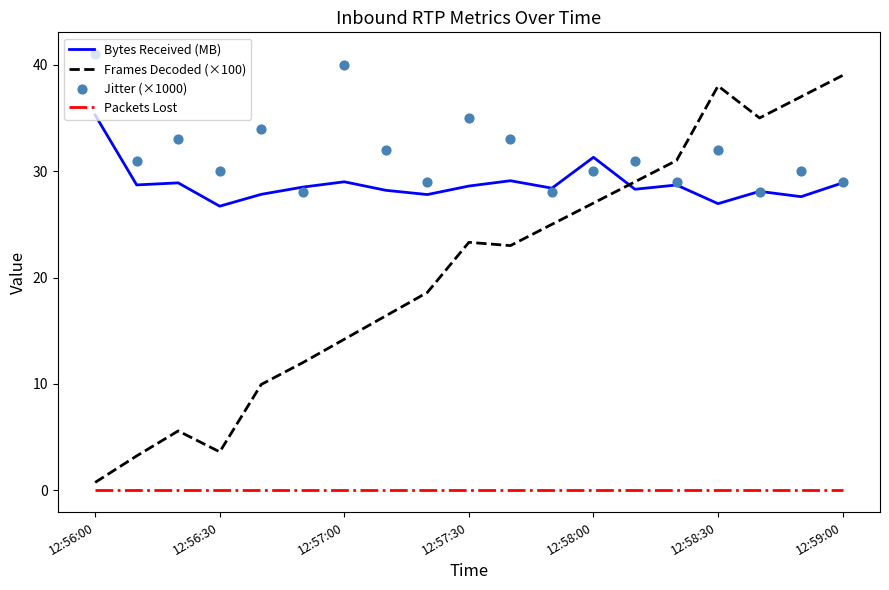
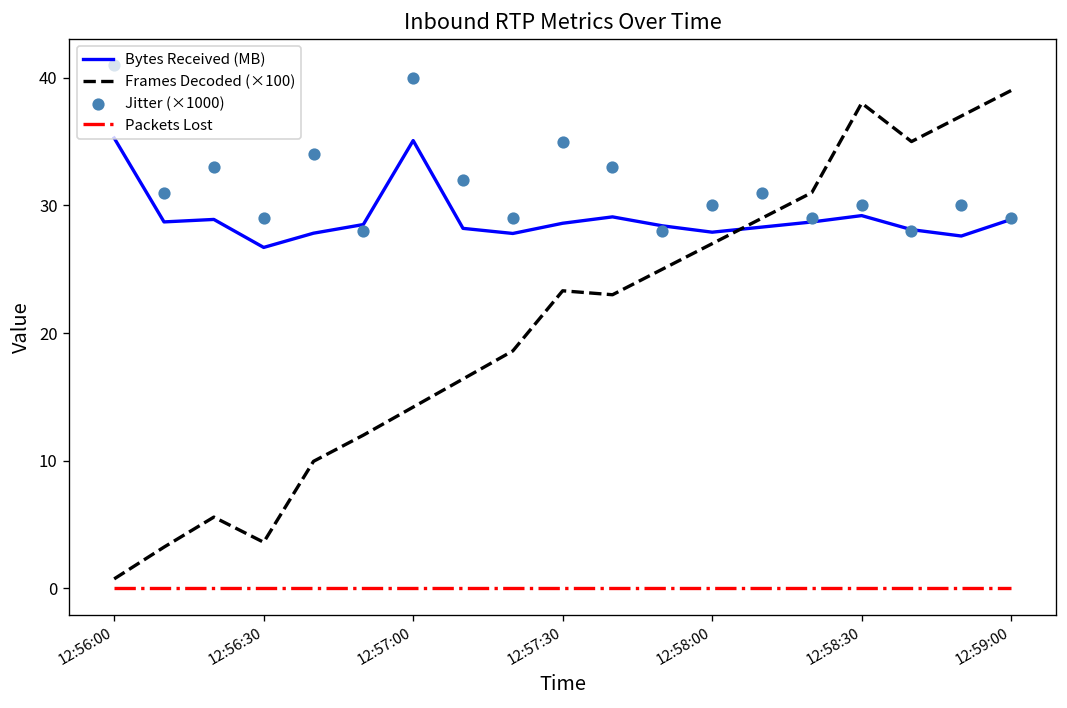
Jitter (×1000), 12:56:30: 30.0 -> 29.0
Bytes Received (MB), 12:57:00: 29.0 -> 35.1
Bytes Received (MB), 12:58:00: 31.3 -> 27.9
Bytes Received (MB), 12:58:30: 26.9 -> 29.2
Jitter (×1000), 12:58:30: 32.0 -> 30.0
